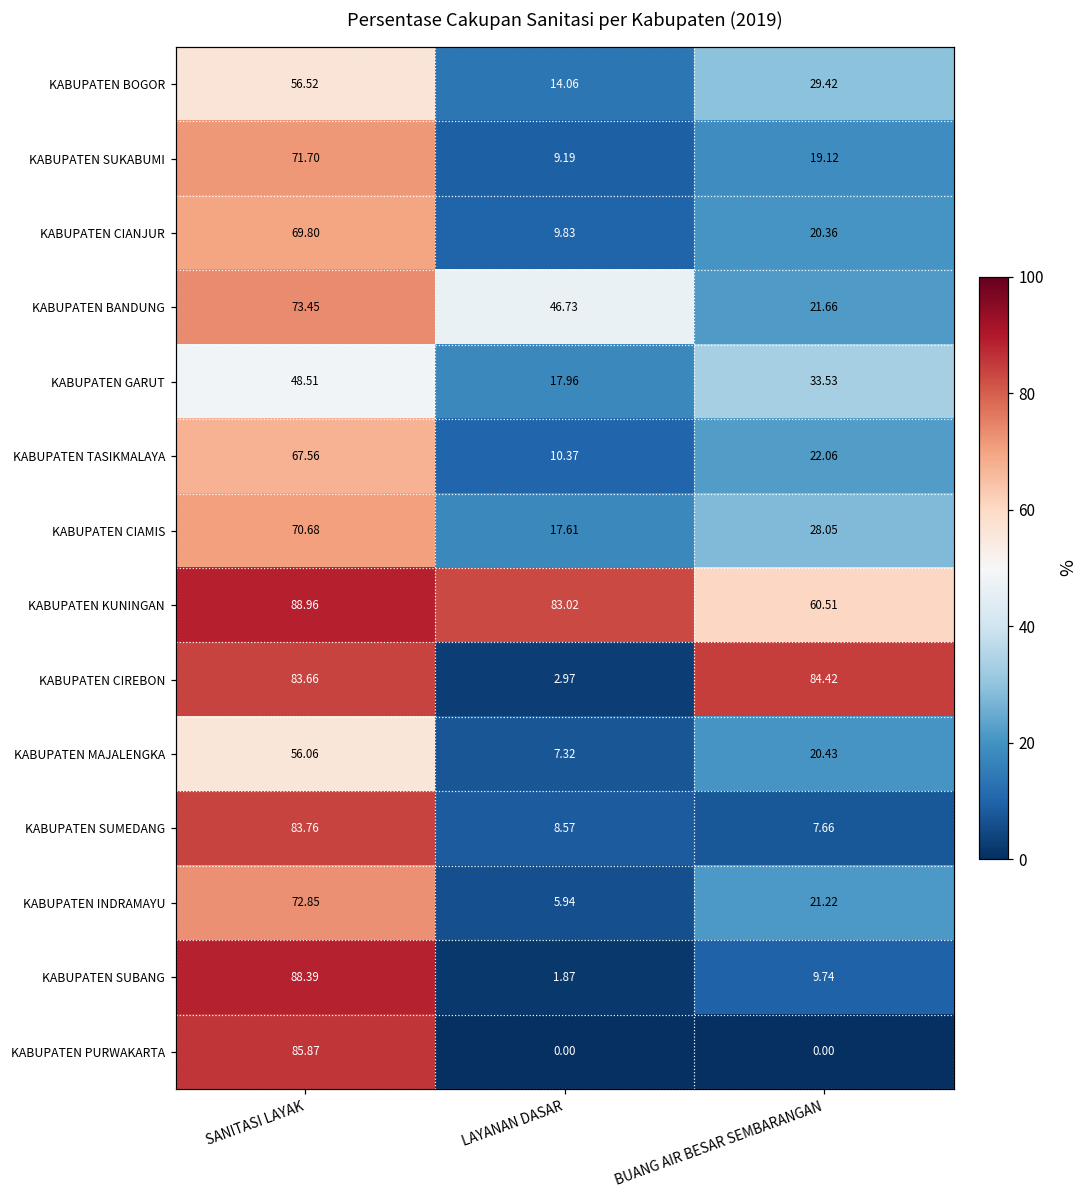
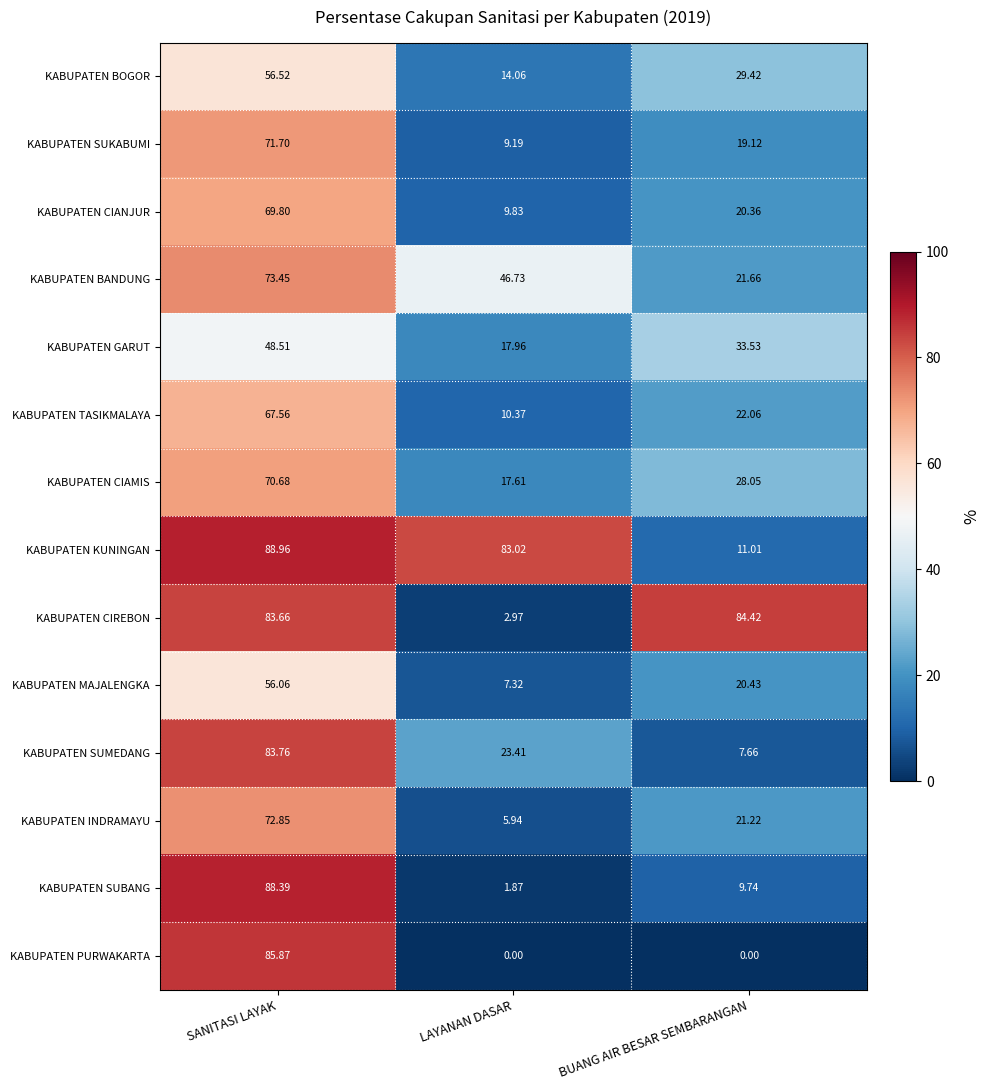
KABUPATEN KUNINGAN, BUANG AIR BESAR SEMBARANGAN: 60.51 -> 11.01
KABUPATEN SUMEDANG, LAYANAN DASAR: 8.57 -> 23.41
